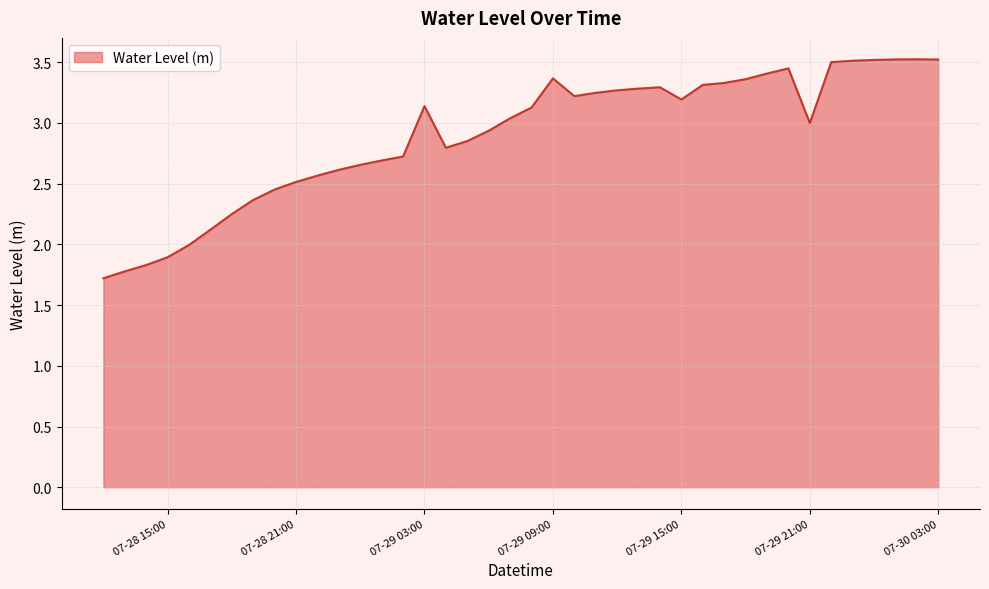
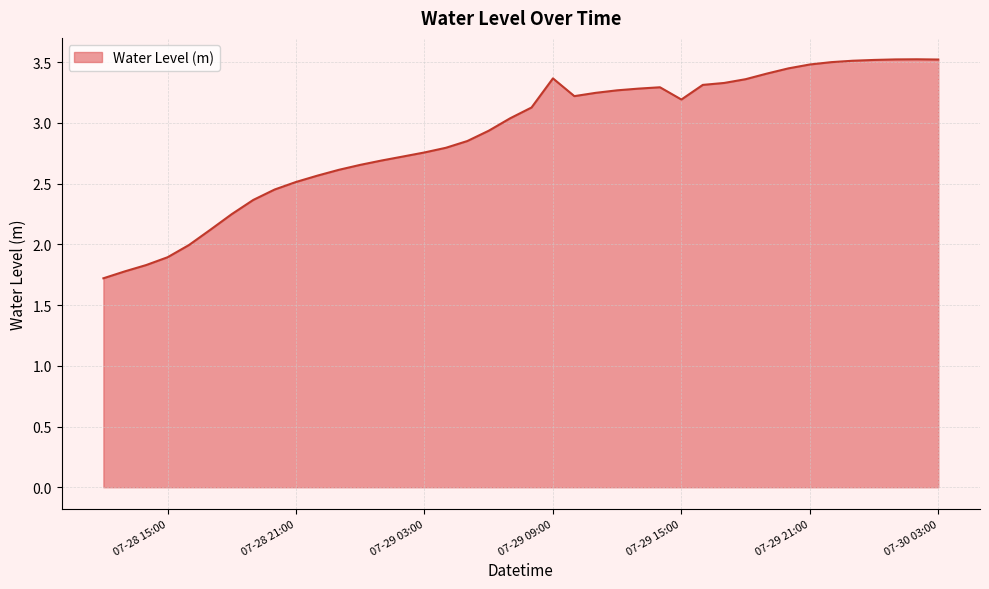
07-29 03:00: 3.14 -> 2.76
07-29 21:00: 3.00 -> 3.48
